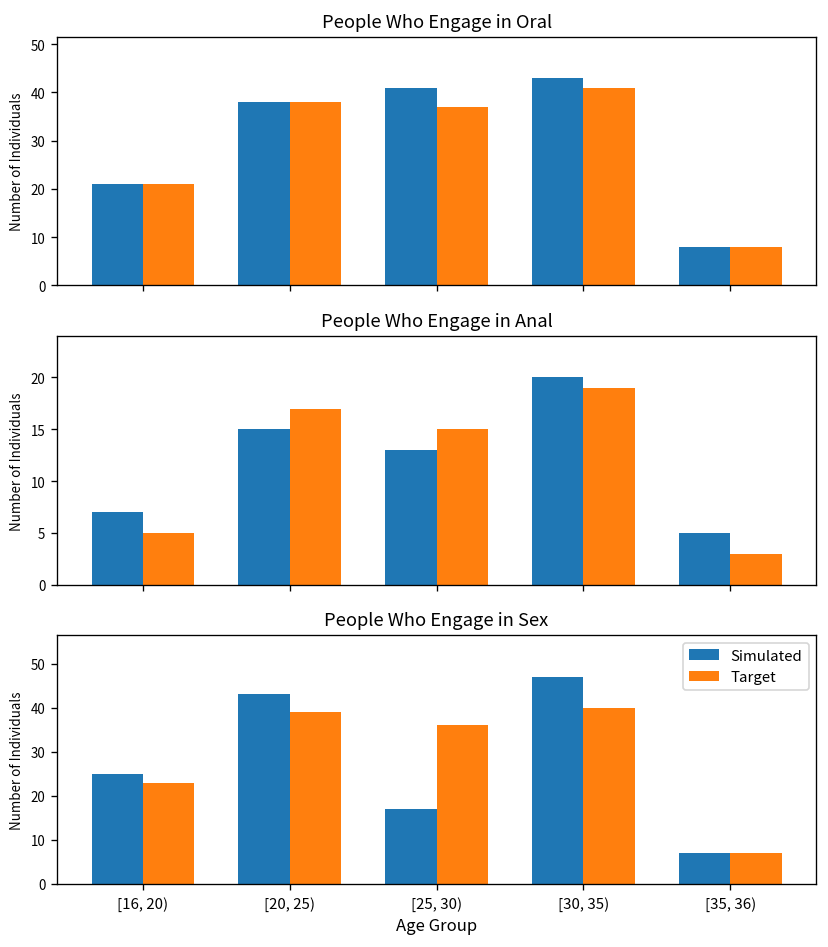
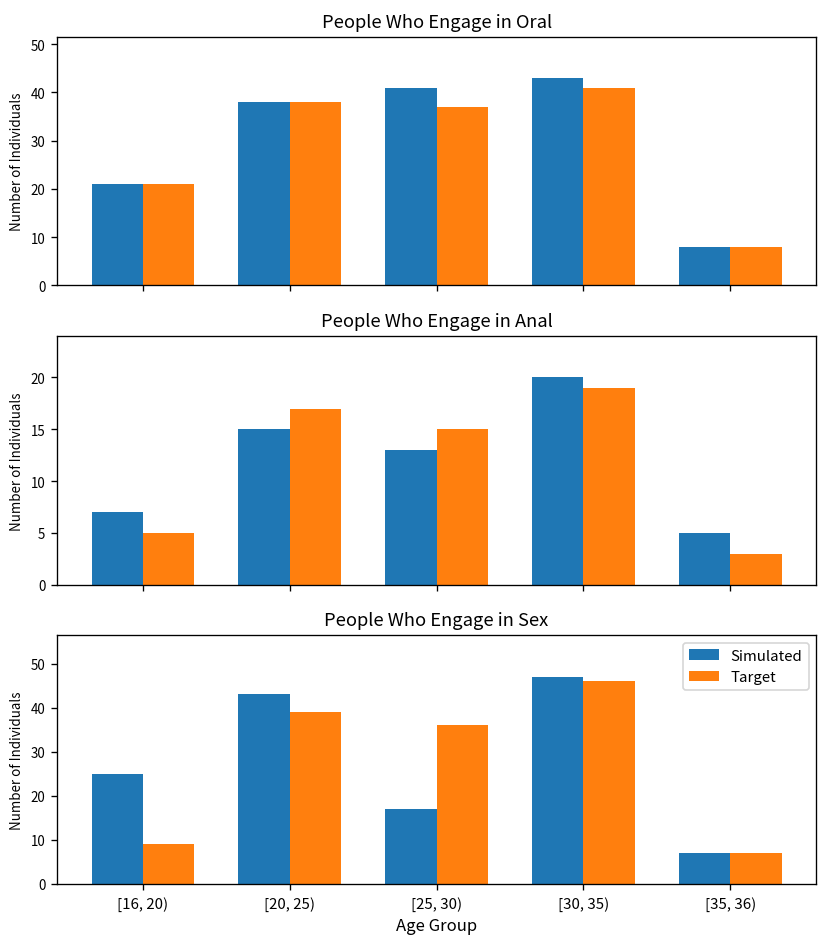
People Who Engage in Sex, Target, [16, 20): 23 -> 9
People Who Engage in Sex, Target, [30, 35): 40 -> 46
